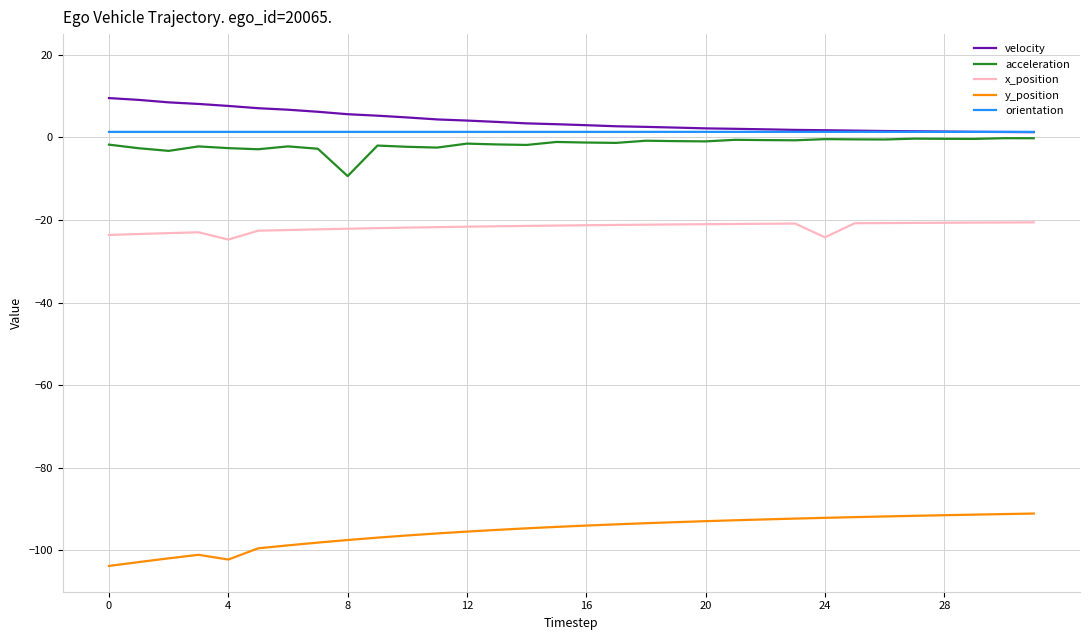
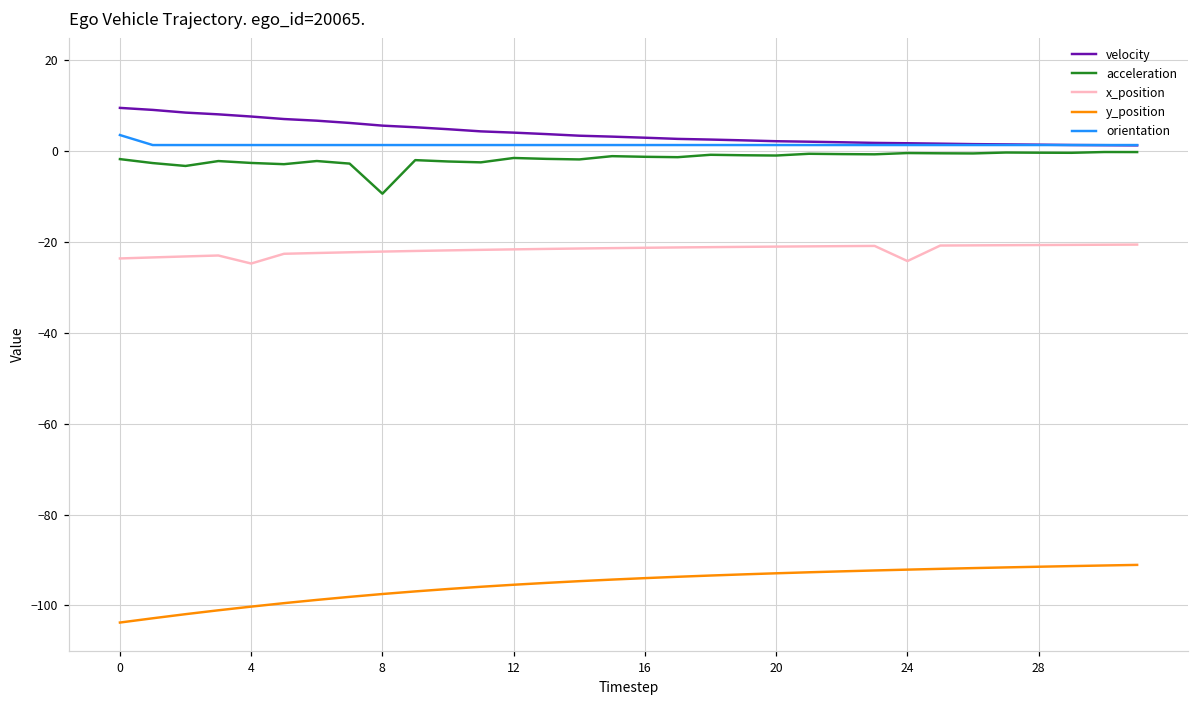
orientation, 0: 1 -> 4
y_position, 4: -102 -> -100
